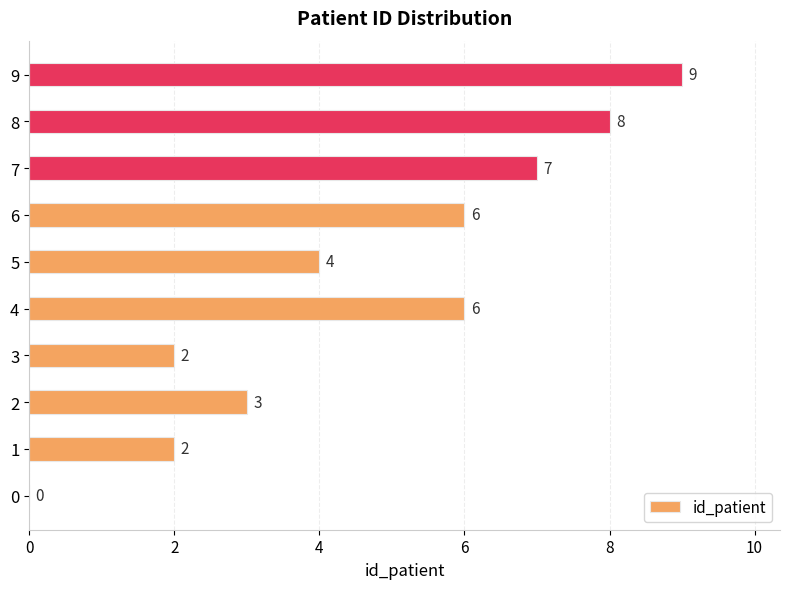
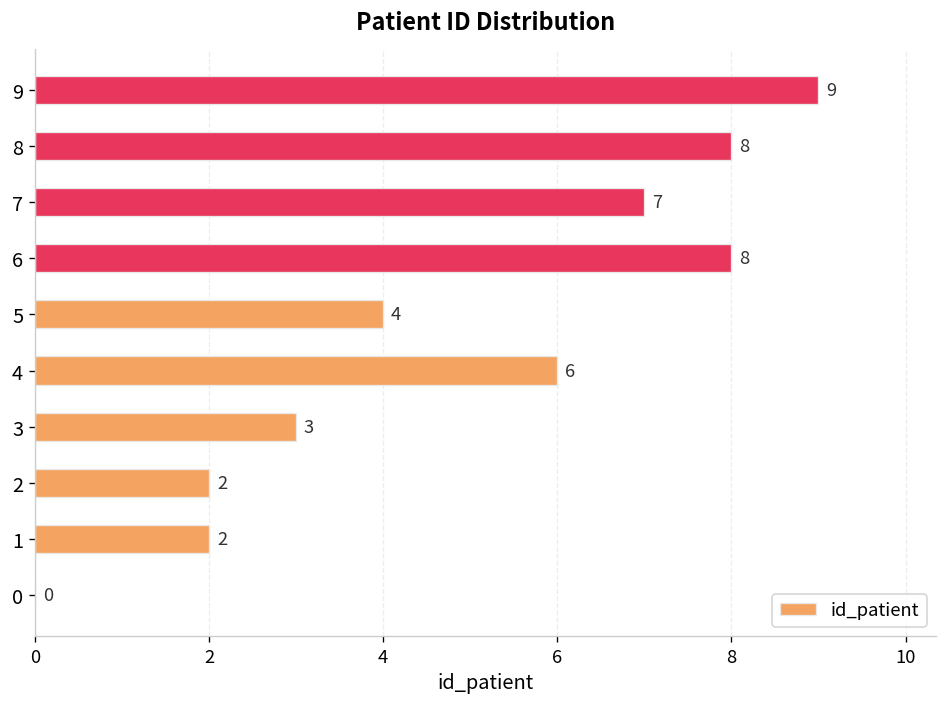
6: 6 -> 8
3: 2 -> 3
2: 3 -> 2
